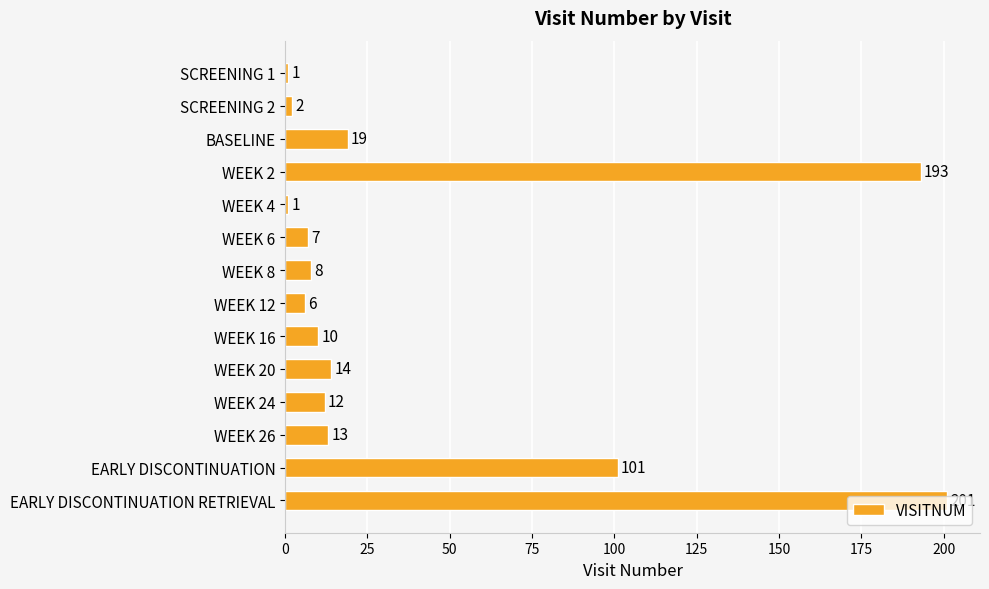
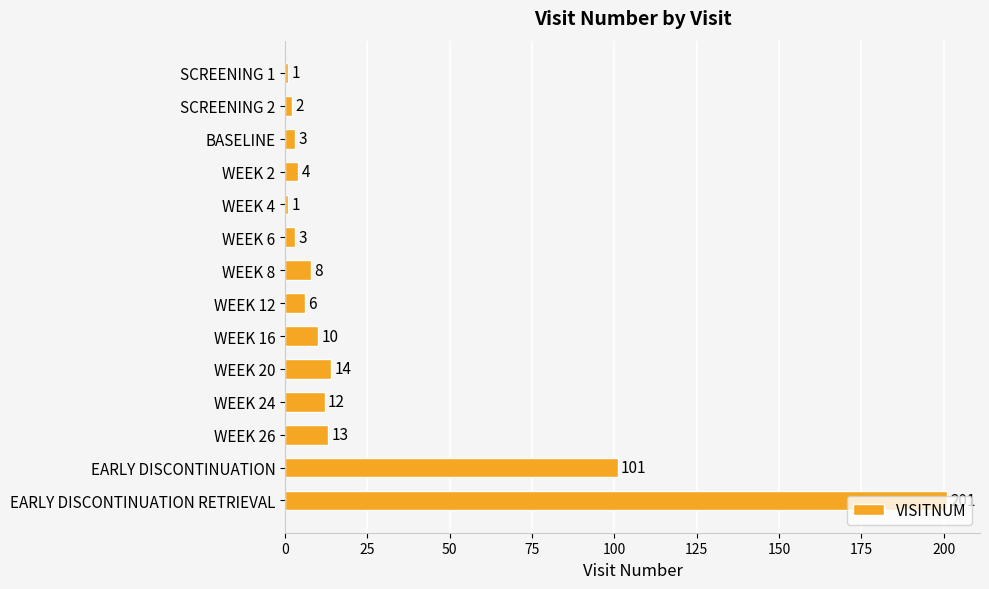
BASELINE: 19 -> 3
WEEK 2: 193 -> 4
WEEK 6: 7 -> 3
